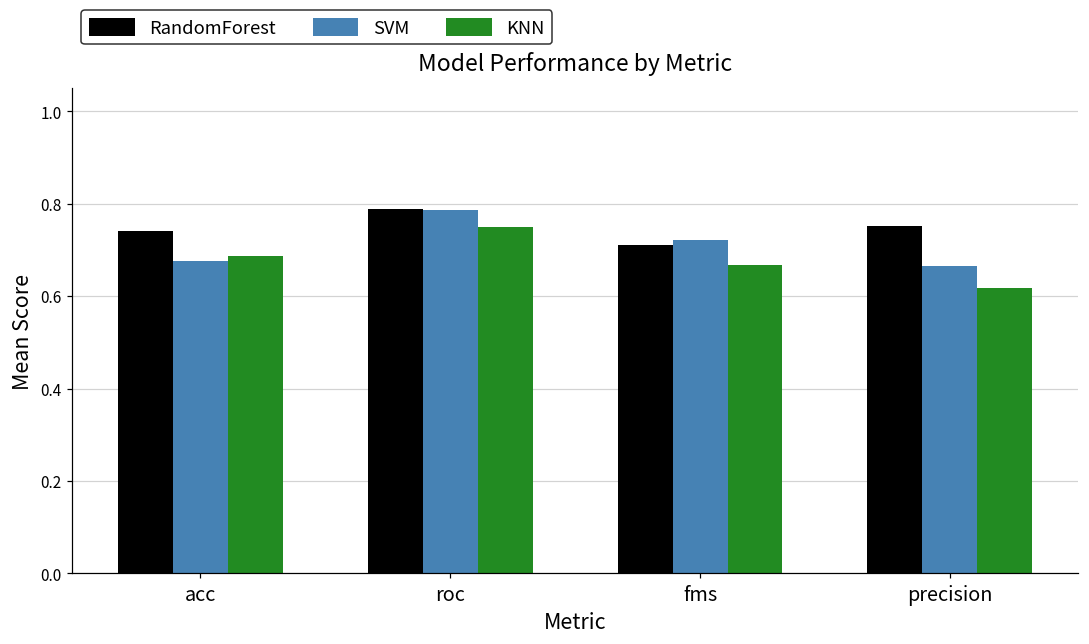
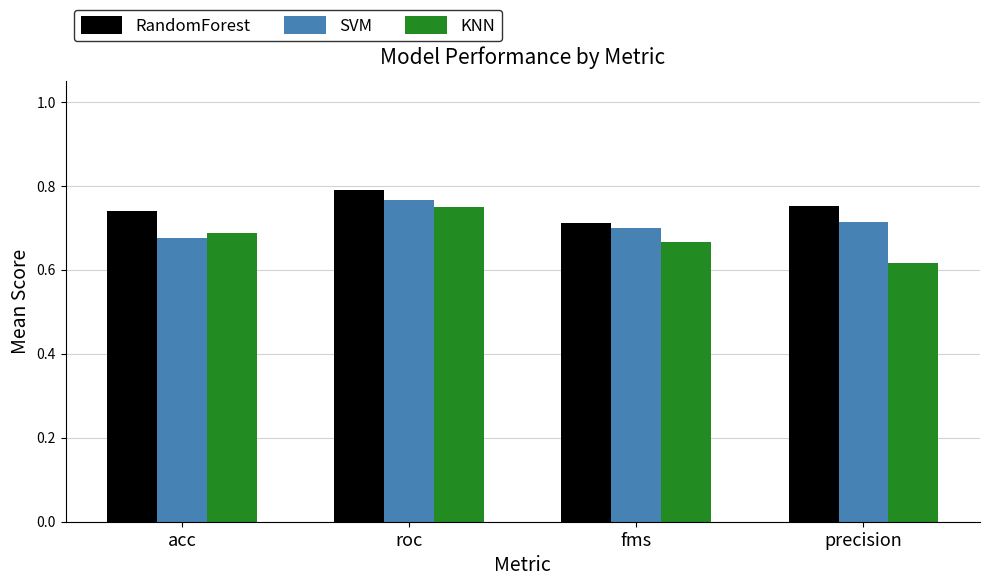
SVM, roc: 0.79 -> 0.77
SVM, fms: 0.72 -> 0.70
SVM, precision: 0.67 -> 0.71
